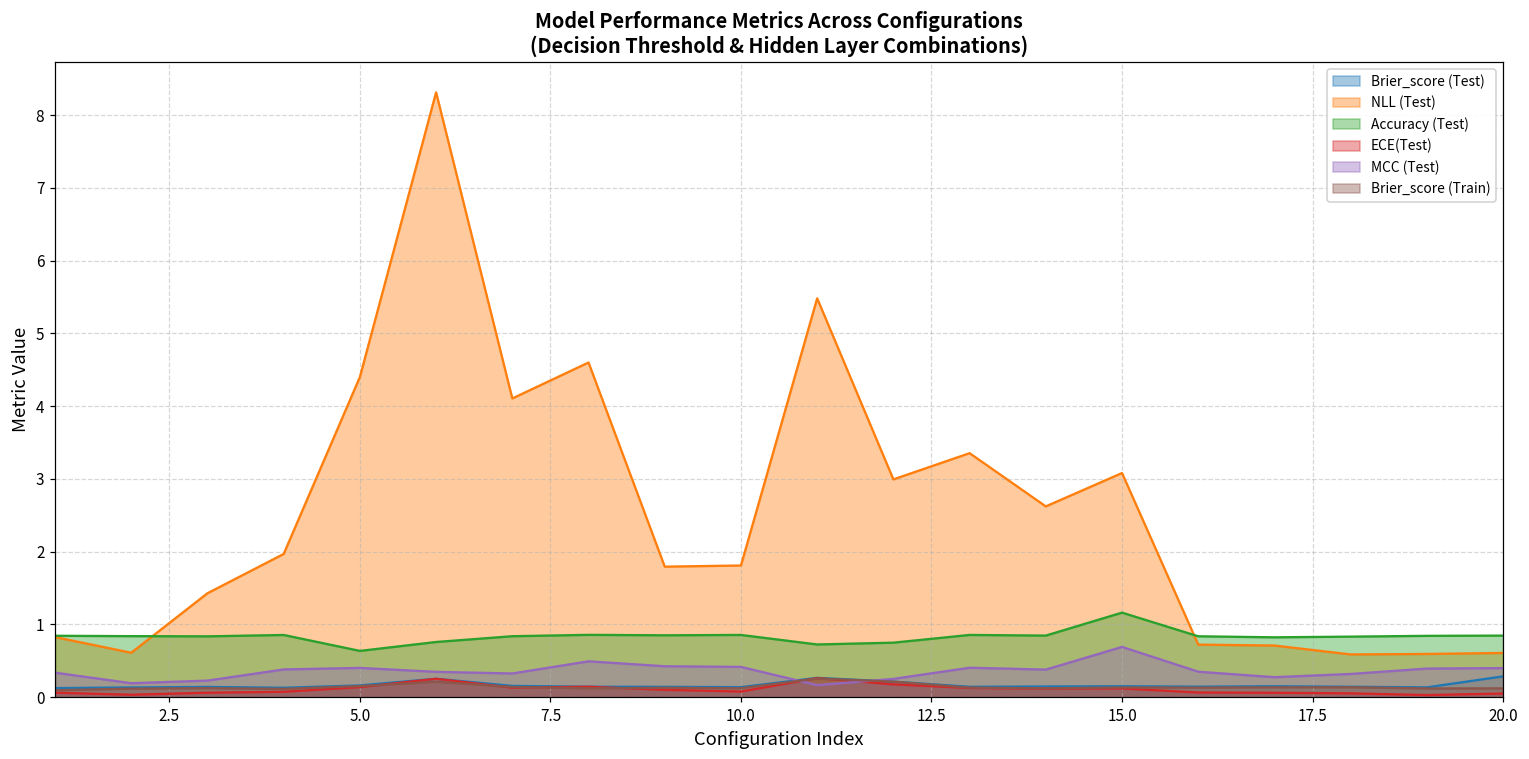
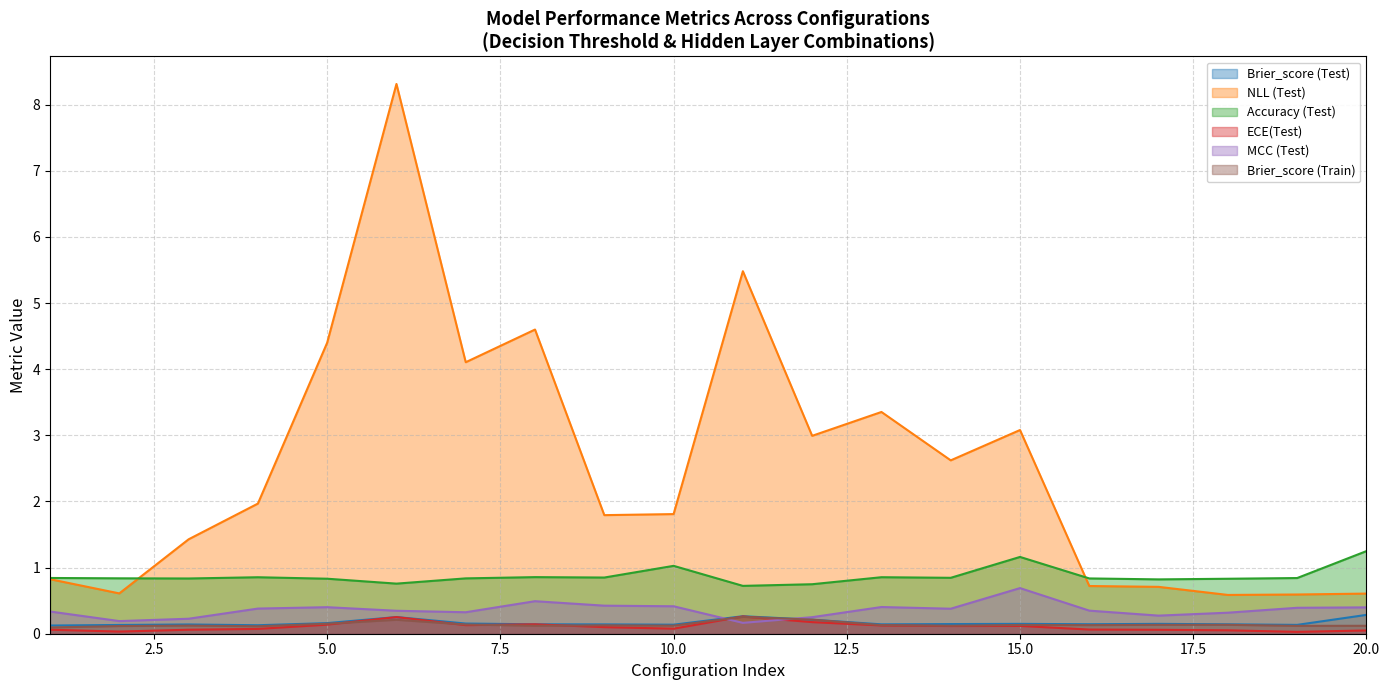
Accuracy (Test), 5.0: 0.6 -> 0.8
Accuracy (Test), 10.0: 0.9 -> 1.0
Accuracy (Test), 20.0: 0.8 -> 1.2
